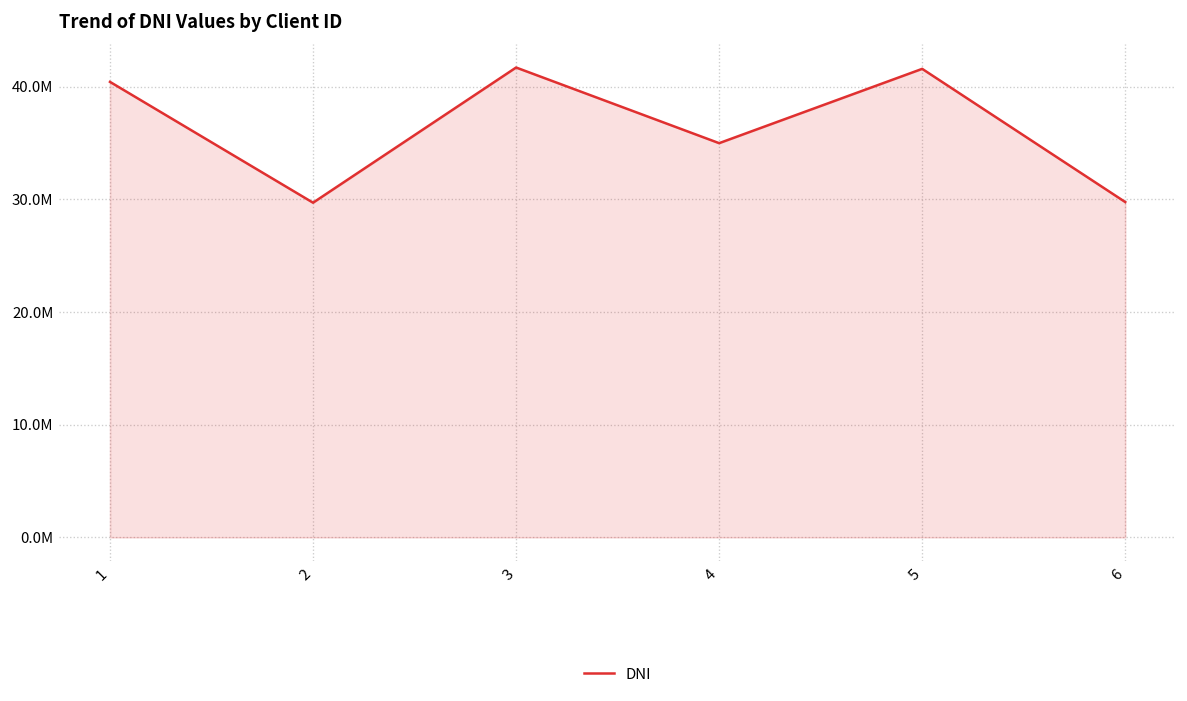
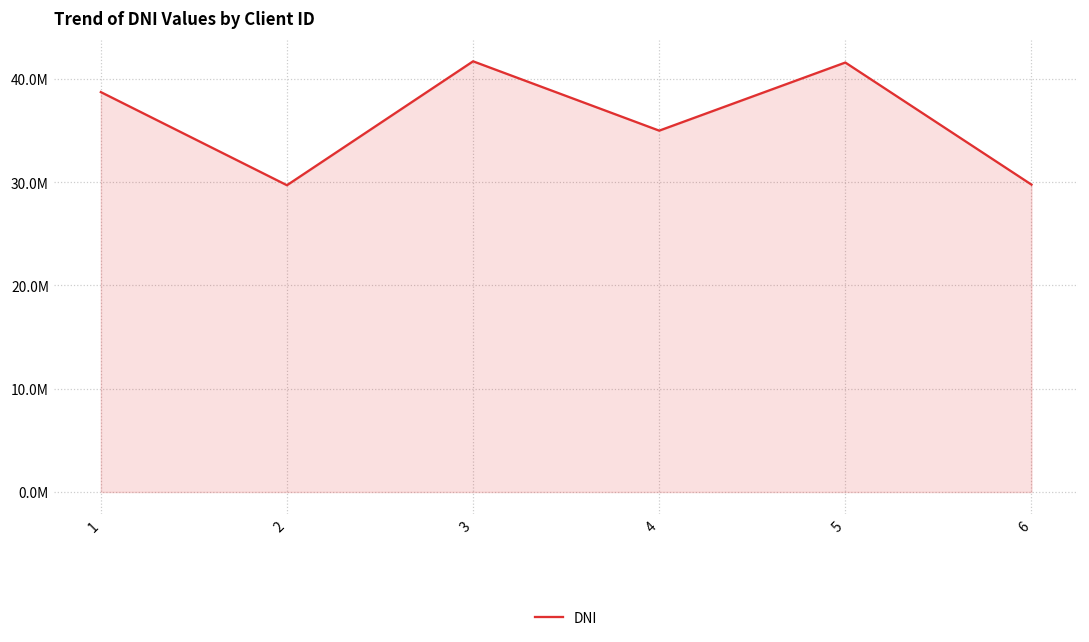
1: 40000000 -> 39000000
